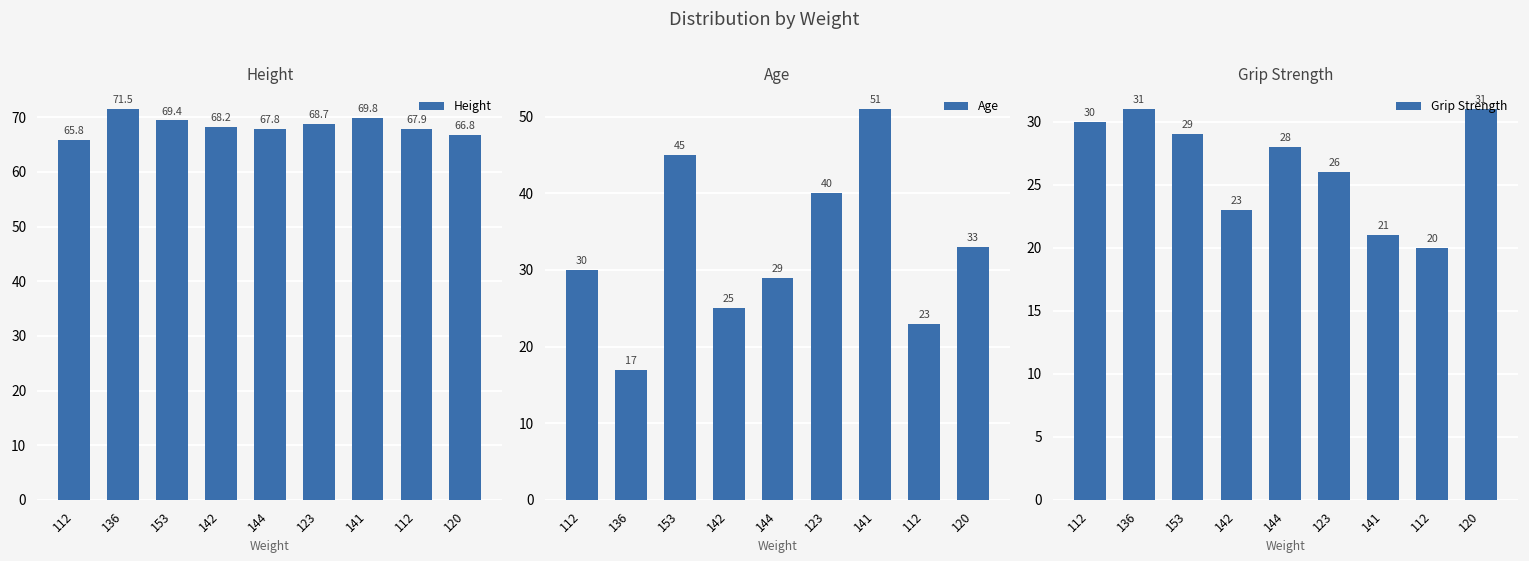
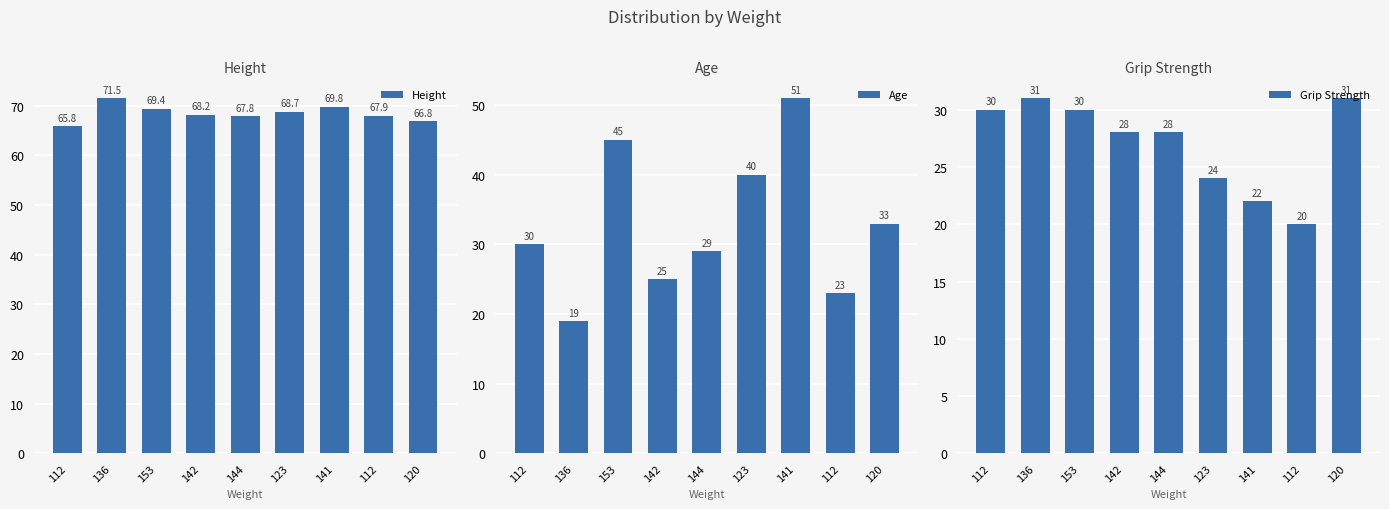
Age, 136: 17 -> 19
Grip Strength, 153: 29 -> 30
Grip Strength, 142: 23 -> 28
Grip Strength, 123: 26 -> 24
Grip Strength, 141: 21 -> 22
